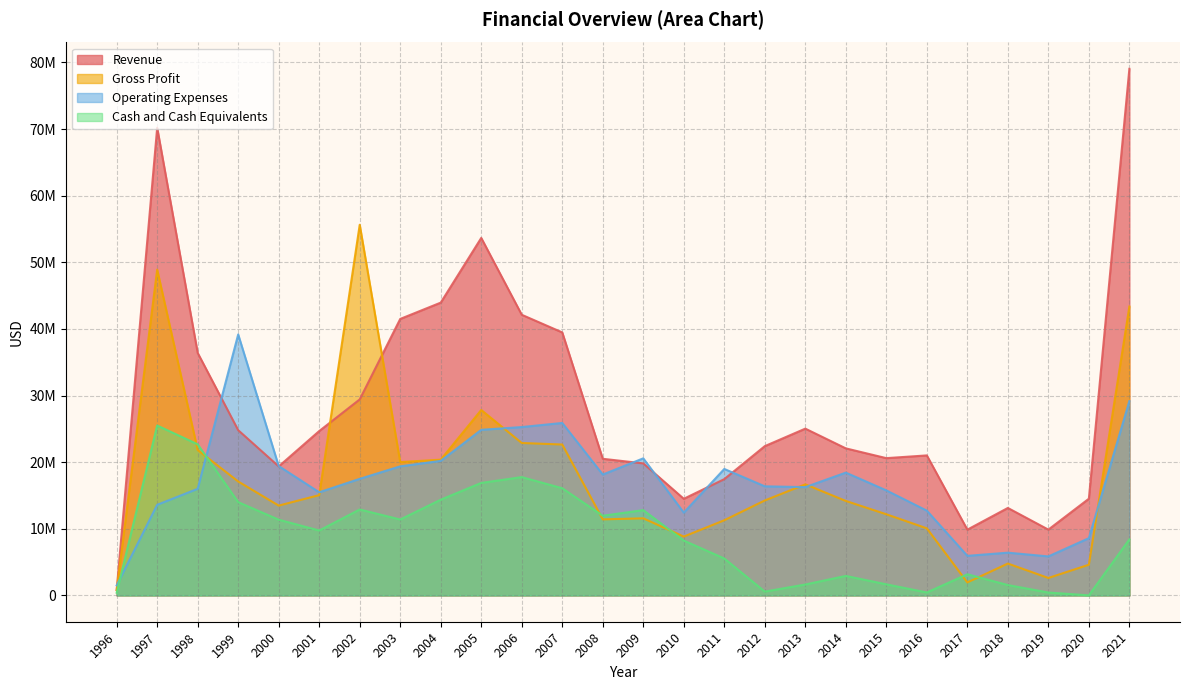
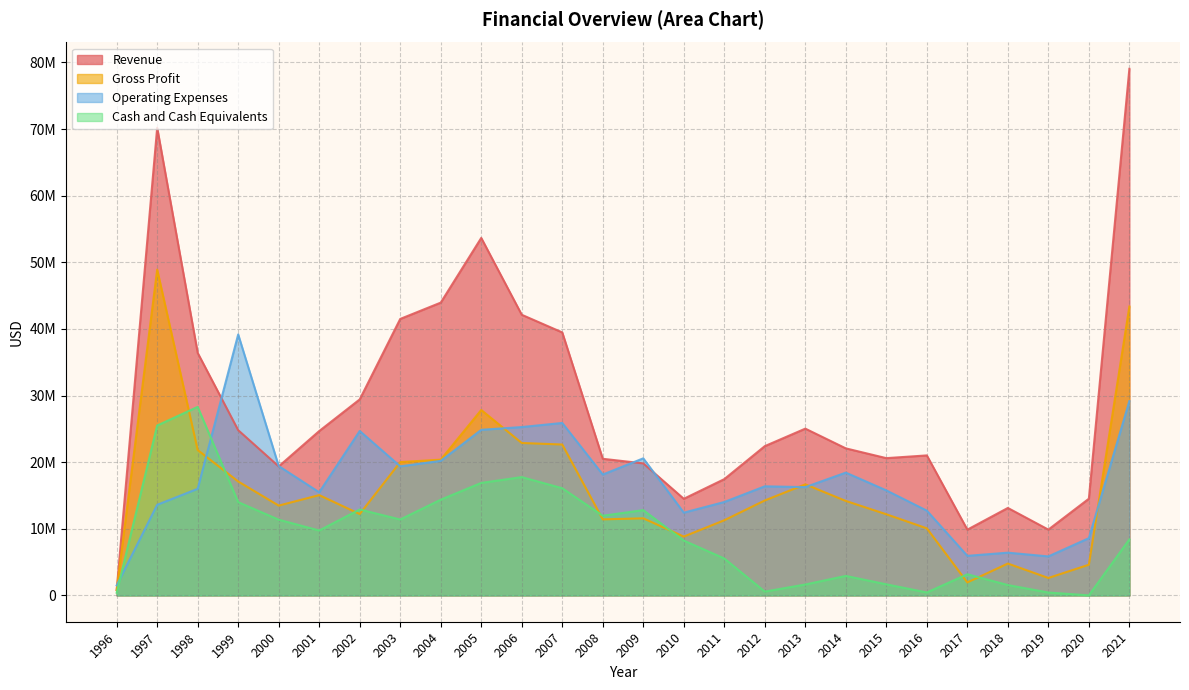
Cash and Cash Equivalents, 1998: 23000000 -> 28000000
Gross Profit, 2002: 56000000 -> 12000000
Operating Expenses, 2002: 17000000 -> 25000000
Operating Expenses, 2011: 19000000 -> 14000000
